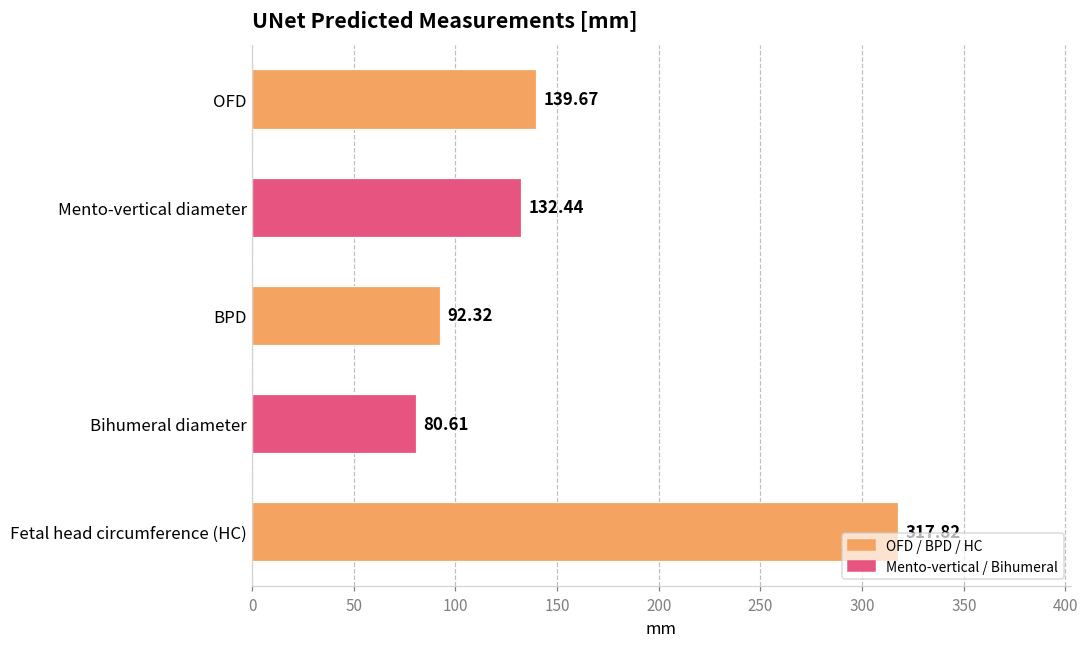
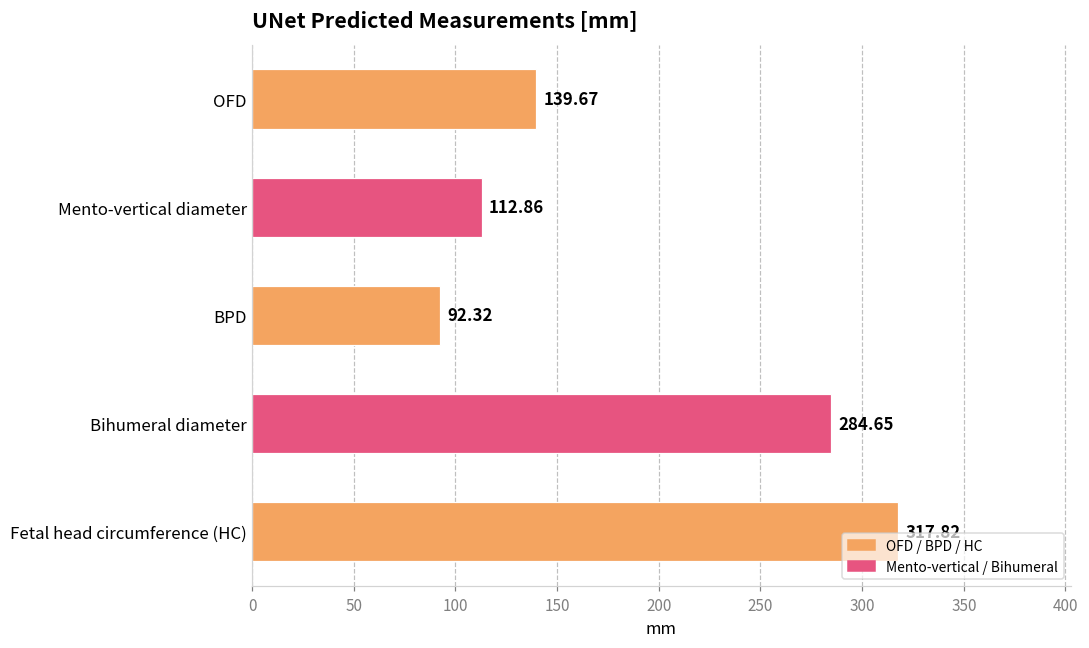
Mento-vertical diameter: 132.44 -> 112.86
Bihumeral diameter: 80.61 -> 284.65
